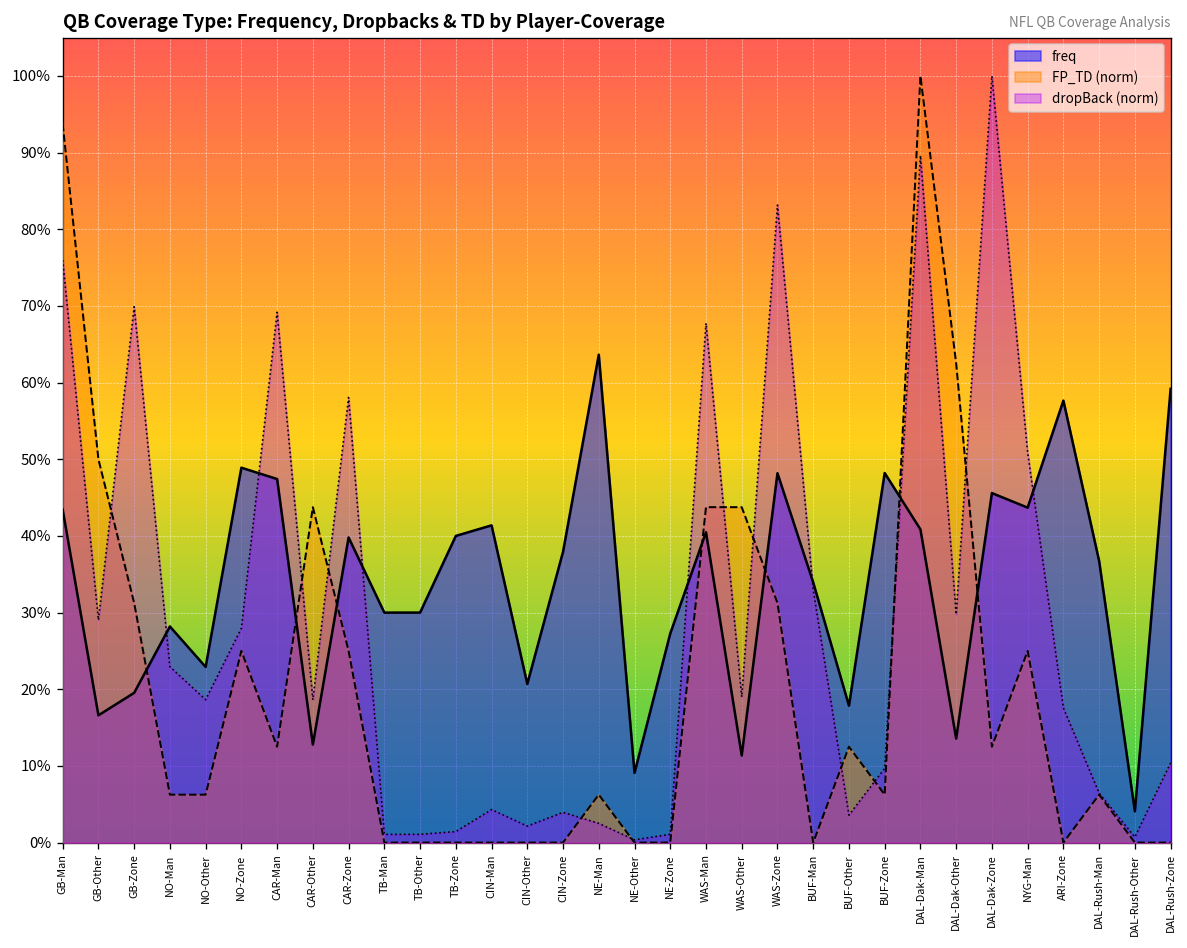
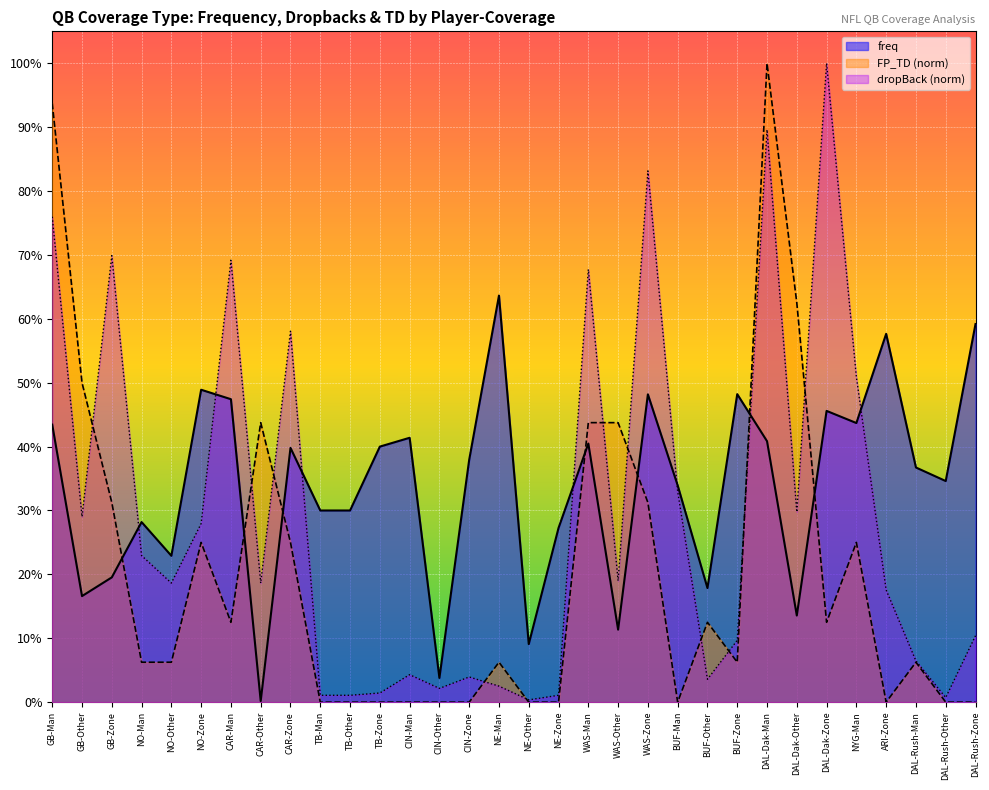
freq, CAR-Other: 13% -> 0%
freq, CIN-Other: 21% -> 4%
freq, DAL-Rush-Other: 4% -> 35%
